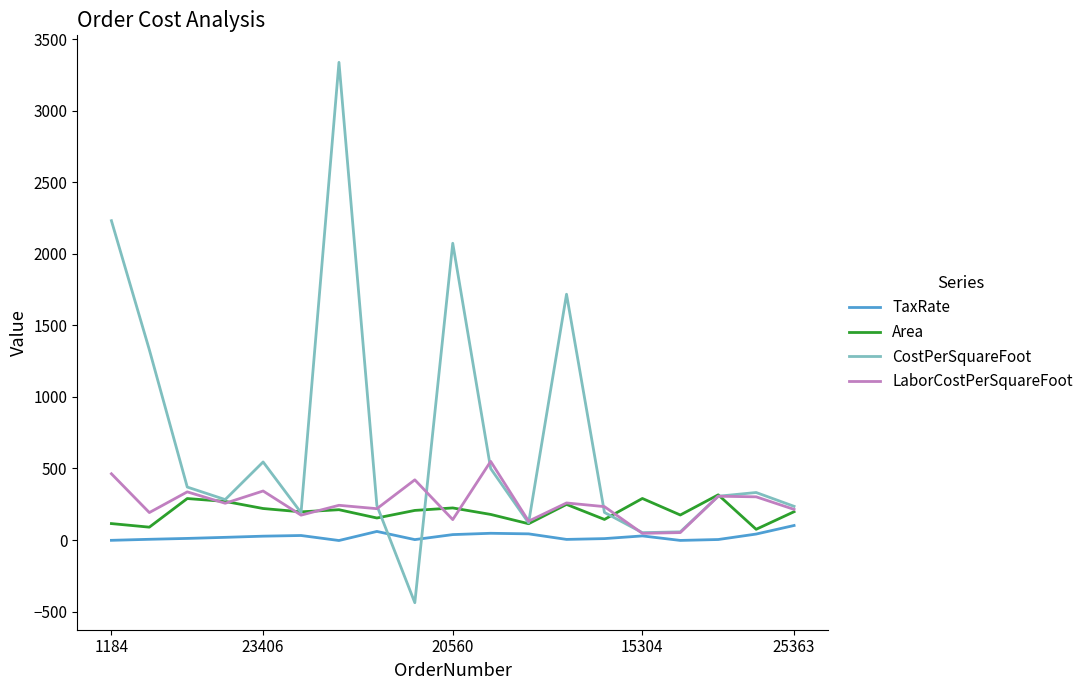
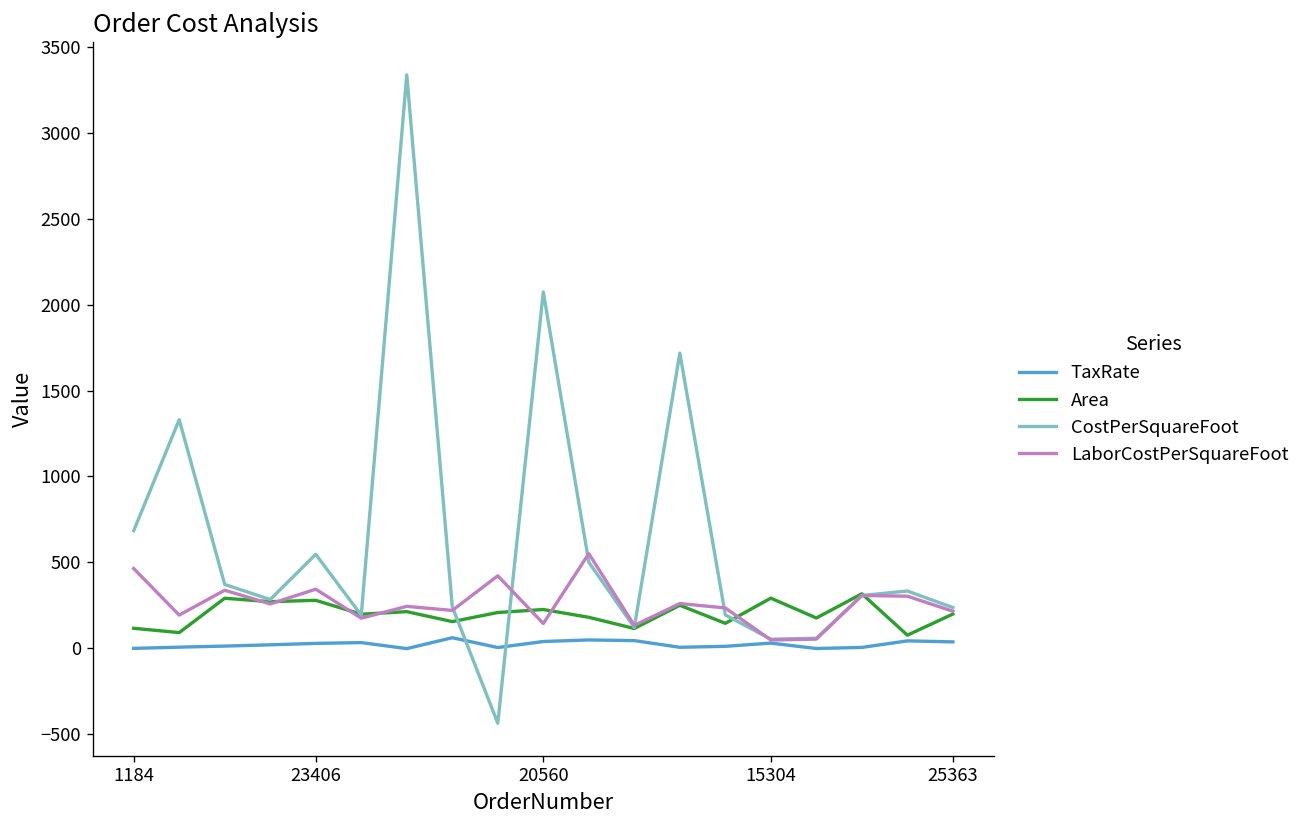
CostPerSquareFoot, 1184: 2230 -> 680
Area, 23406: 220 -> 280
TaxRate, 25363: 100 -> 40
